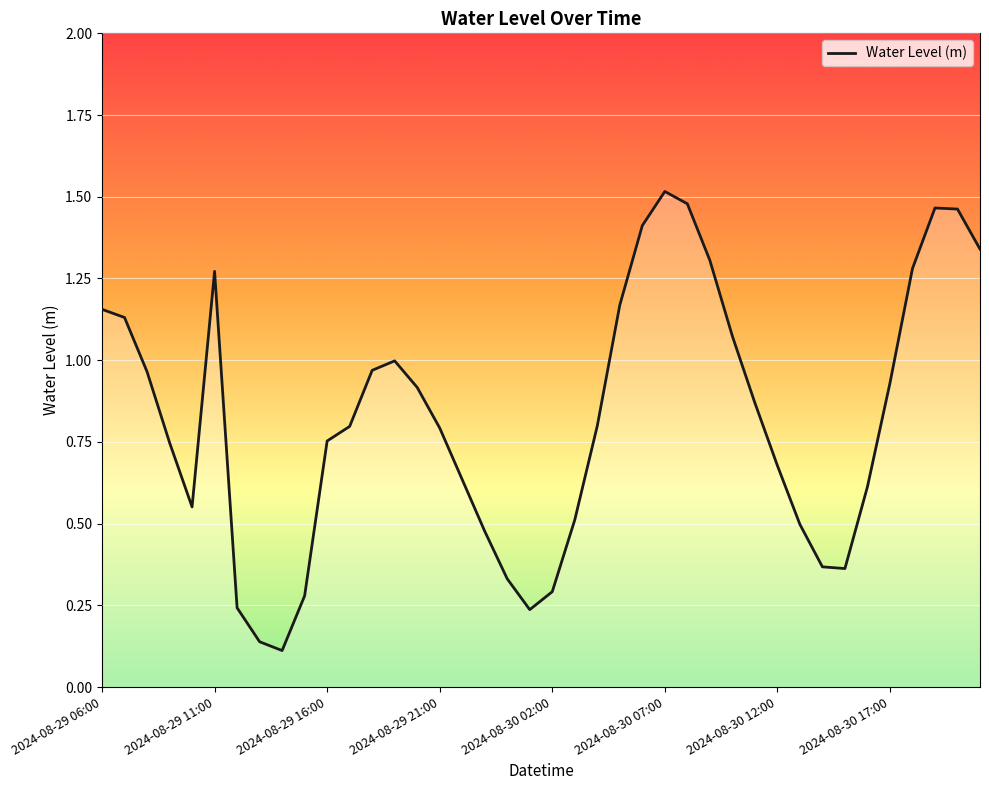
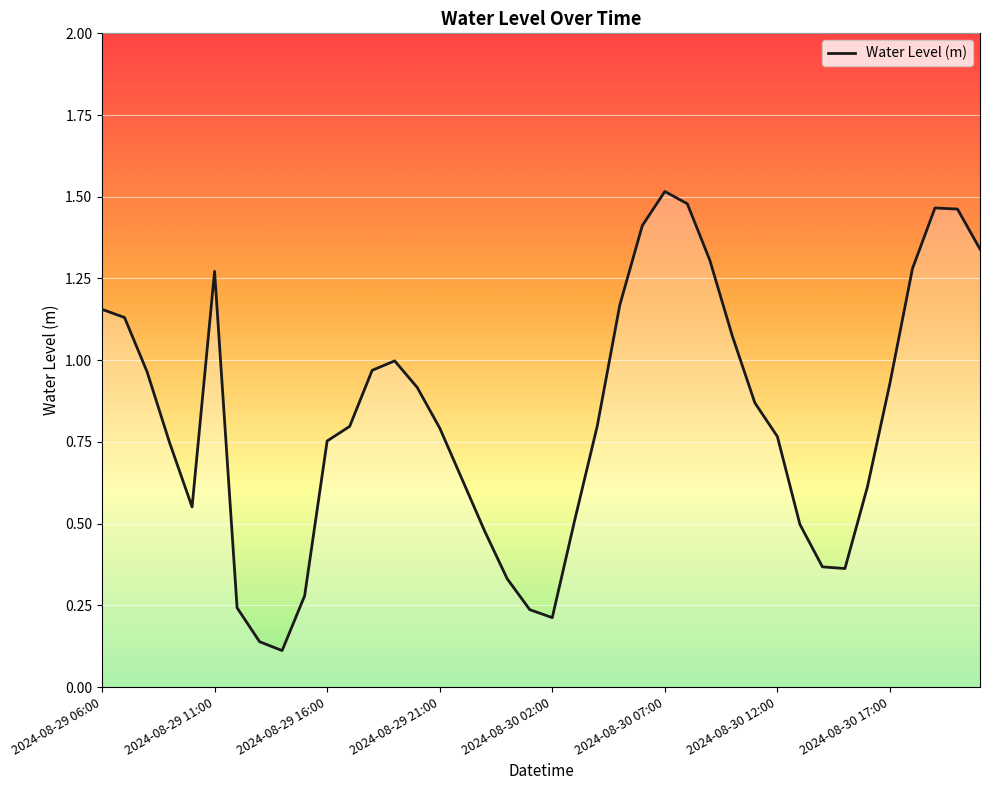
2024-08-30 02:00: 0.29 -> 0.21
2024-08-30 12:00: 0.68 -> 0.77
